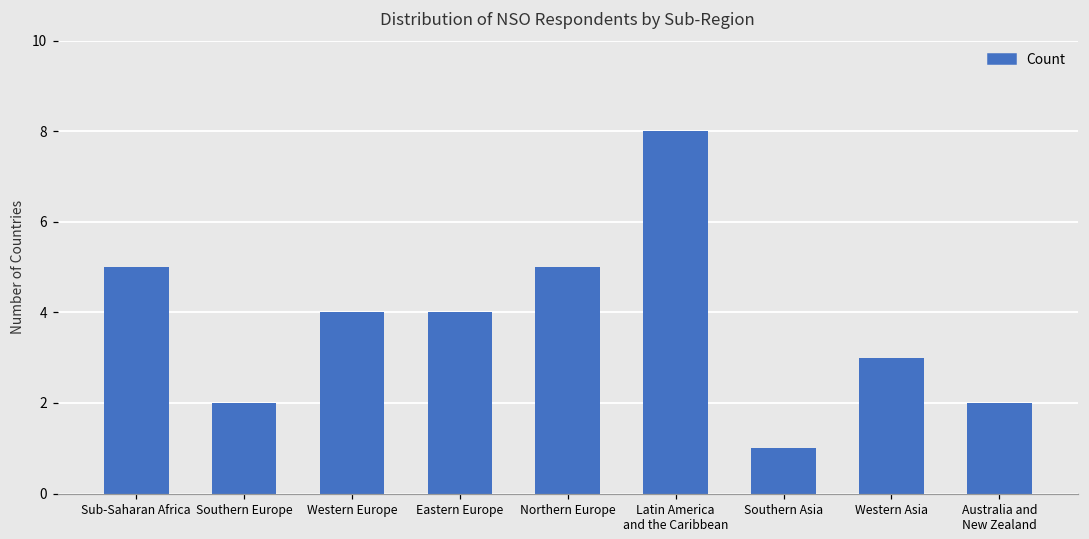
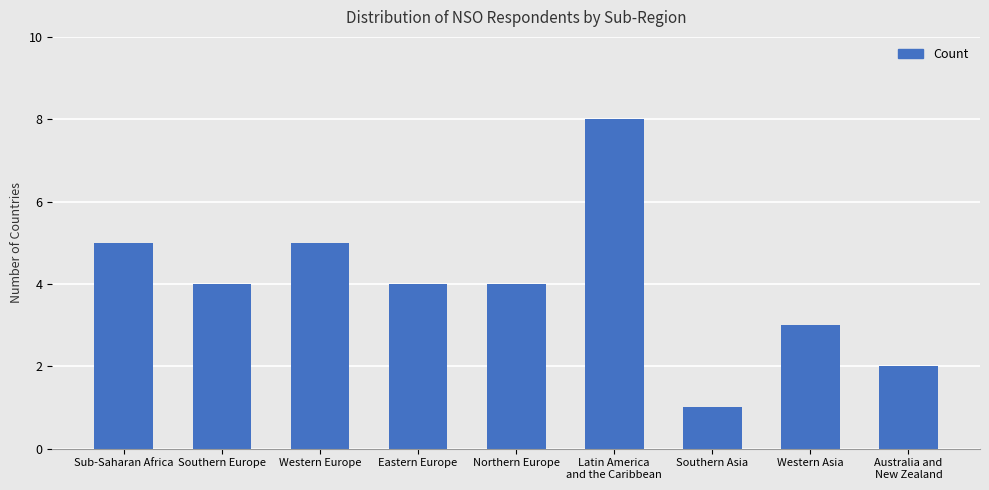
Southern Europe: 2 -> 4
Western Europe: 4 -> 5
Northern Europe: 5 -> 4
